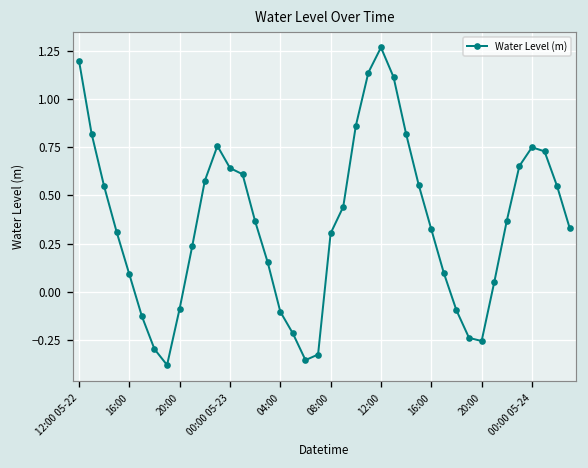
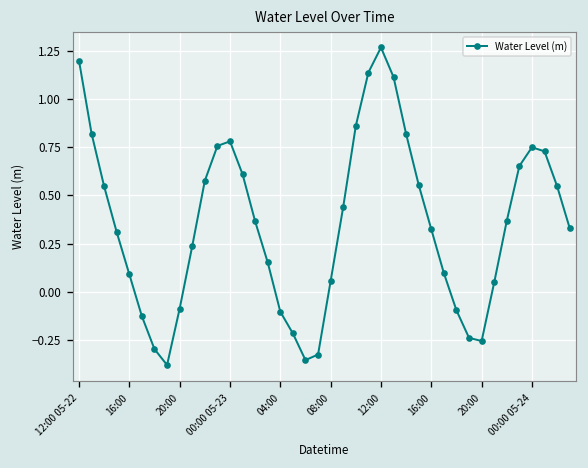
00:00 05-23: 0.64 -> 0.78
08:00: 0.30 -> 0.06
